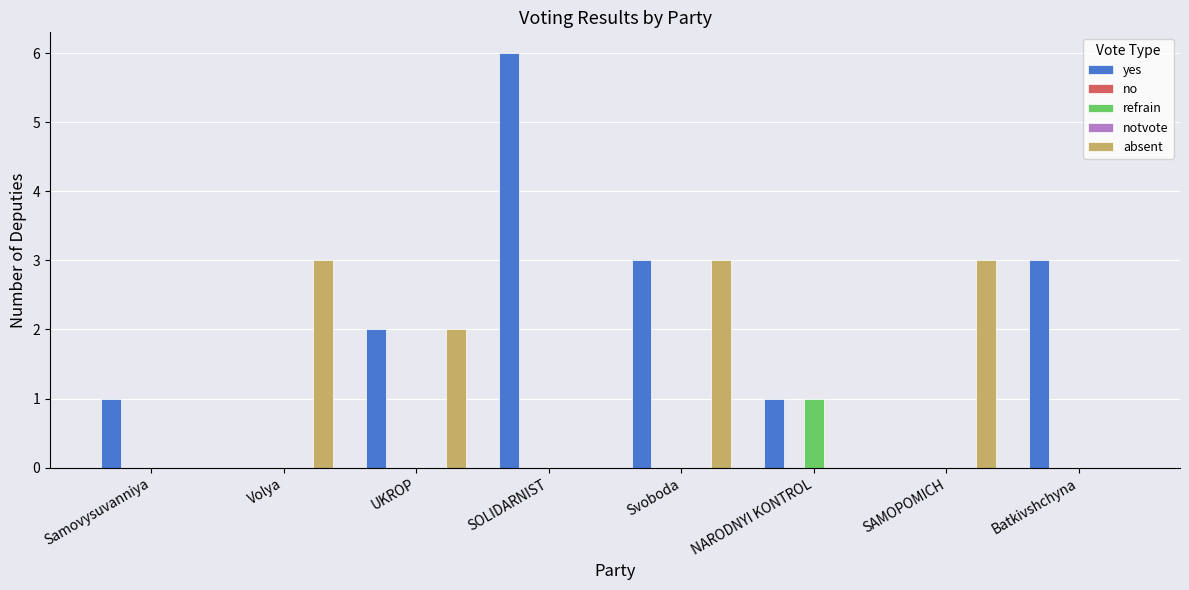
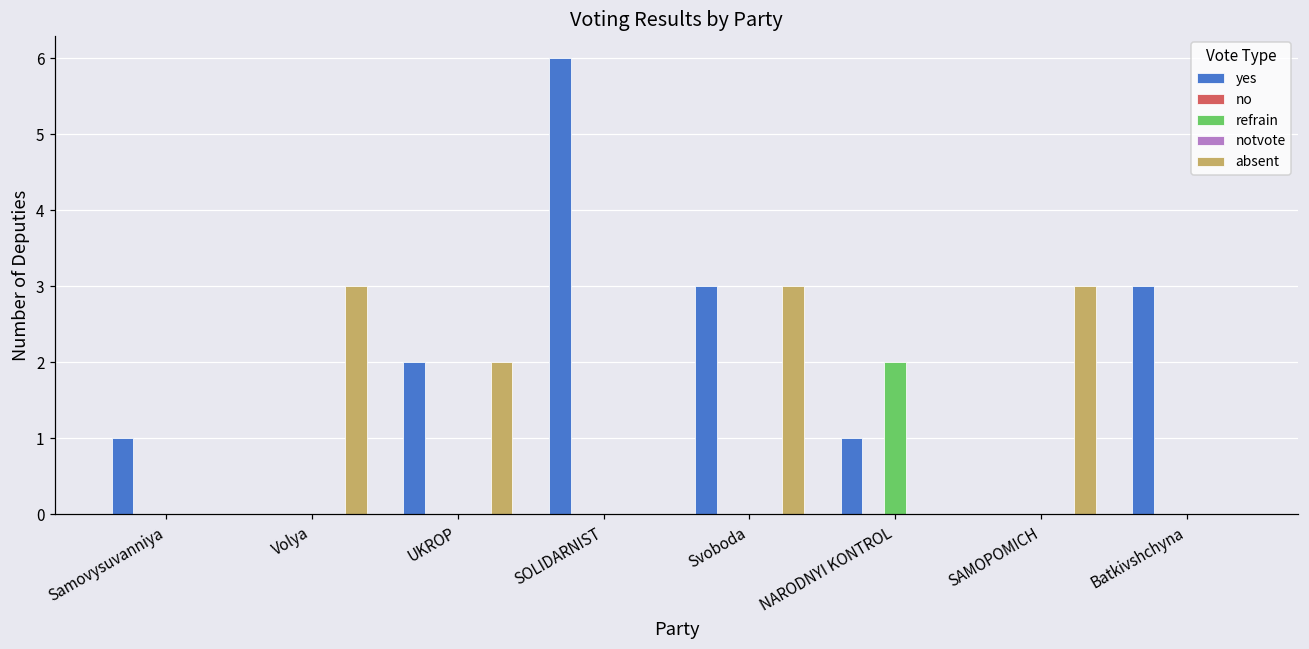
refrain, NARODNYI KONTROL: 1 -> 2
